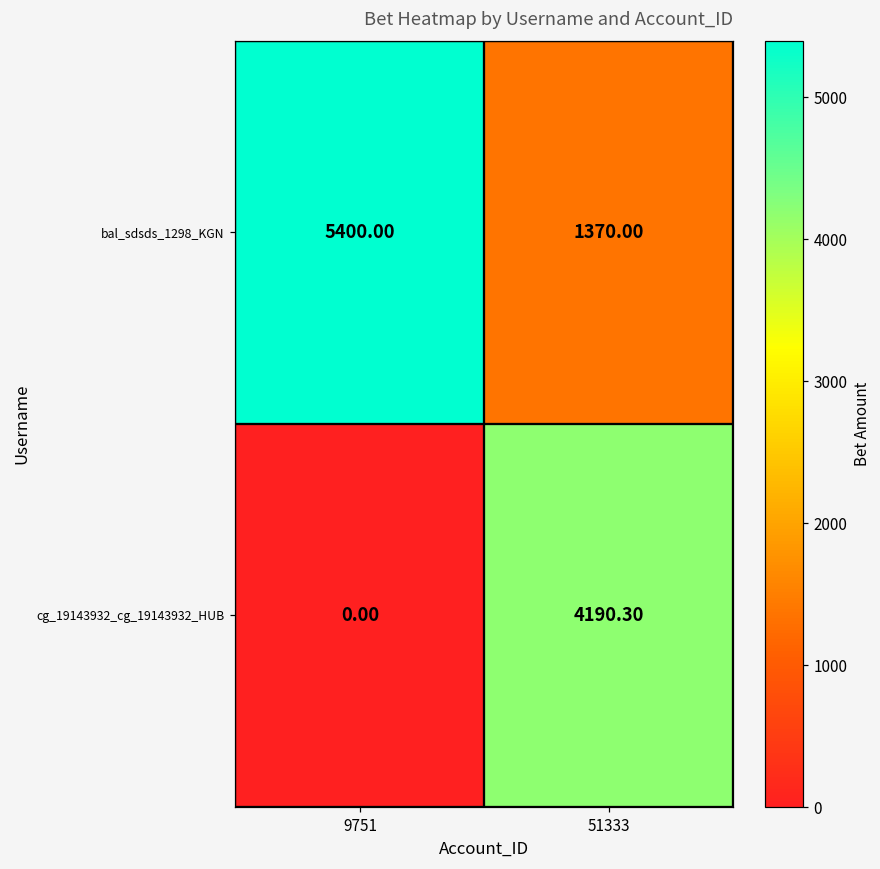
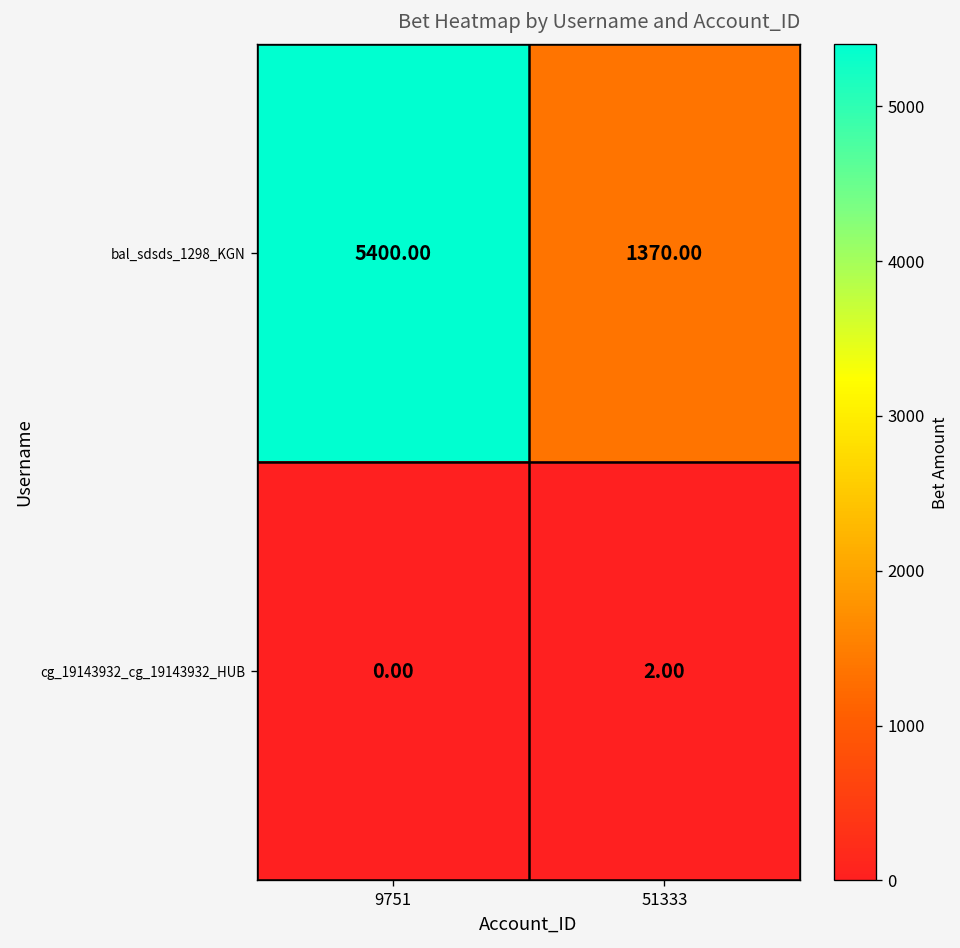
cg_19143932_cg_19143932_HUB, 51333: 4190.30 -> 2.00
